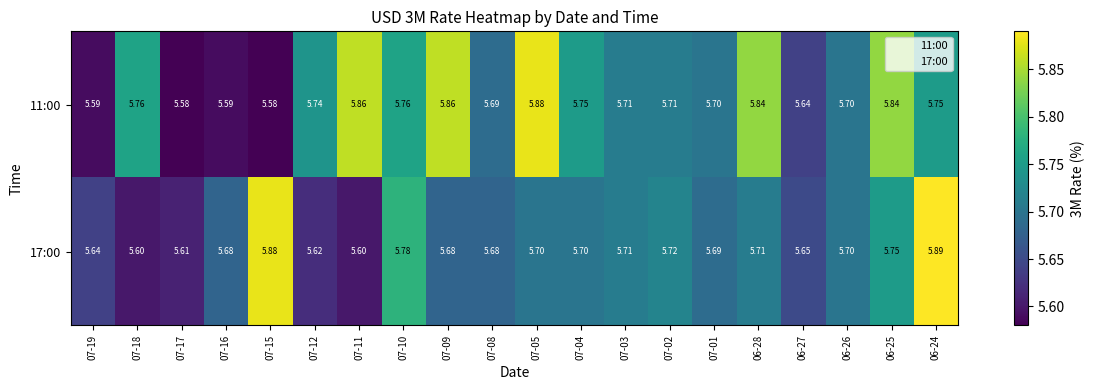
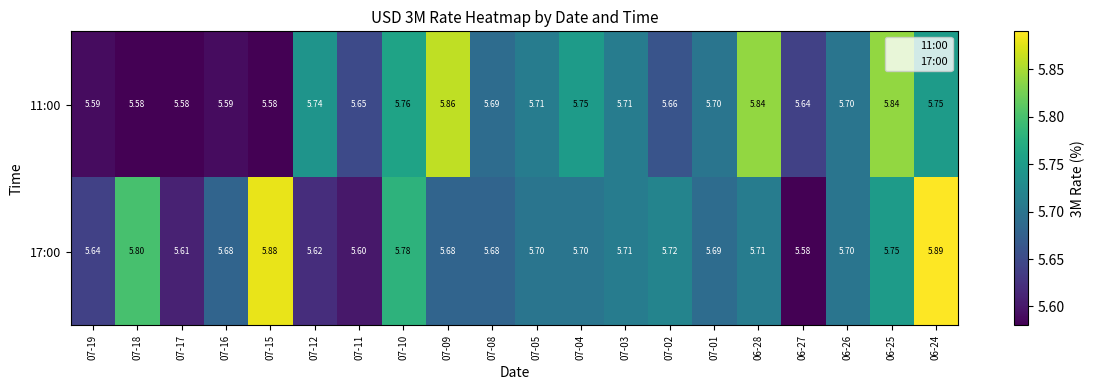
11:00, 07-18: 5.76 -> 5.58
11:00, 07-11: 5.86 -> 5.65
11:00, 07-05: 5.88 -> 5.71
11:00, 07-02: 5.71 -> 5.66
17:00, 07-18: 5.60 -> 5.80
17:00, 06-27: 5.65 -> 5.58
